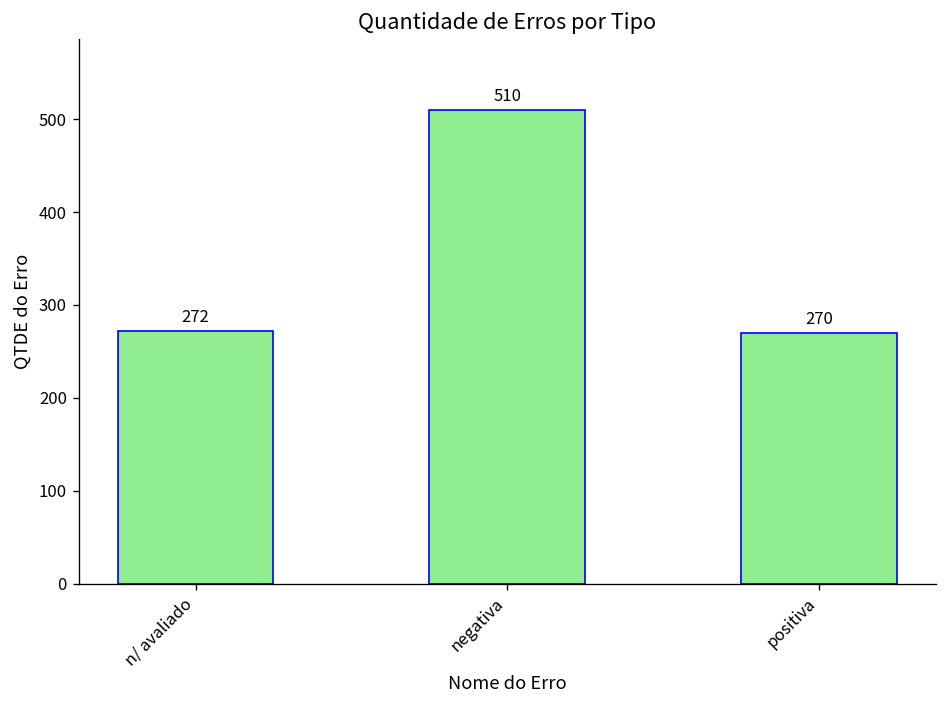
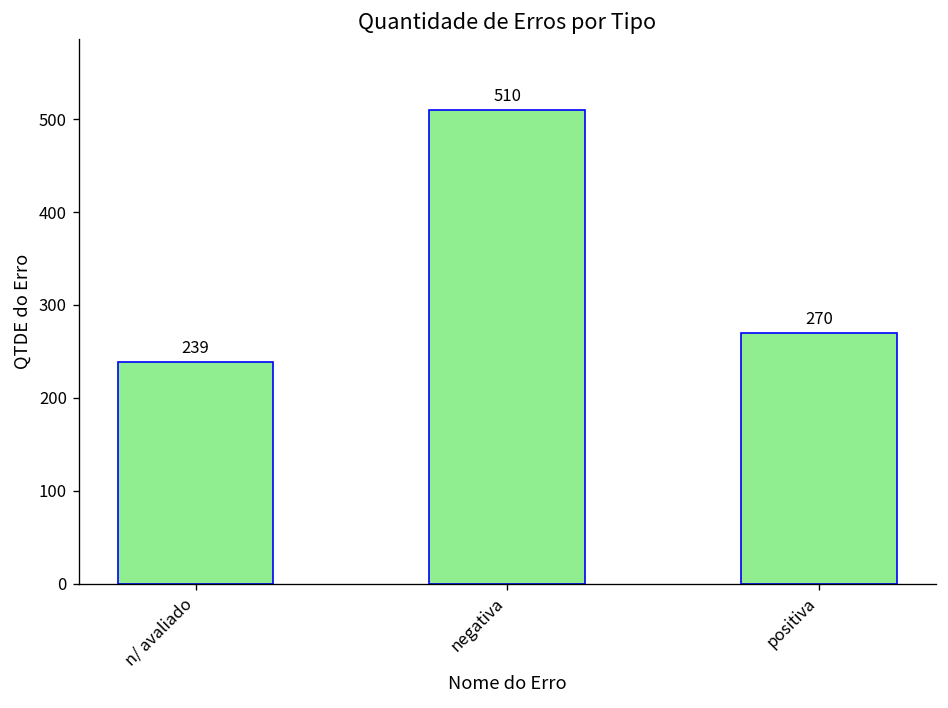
n/ avaliado: 272 -> 239
